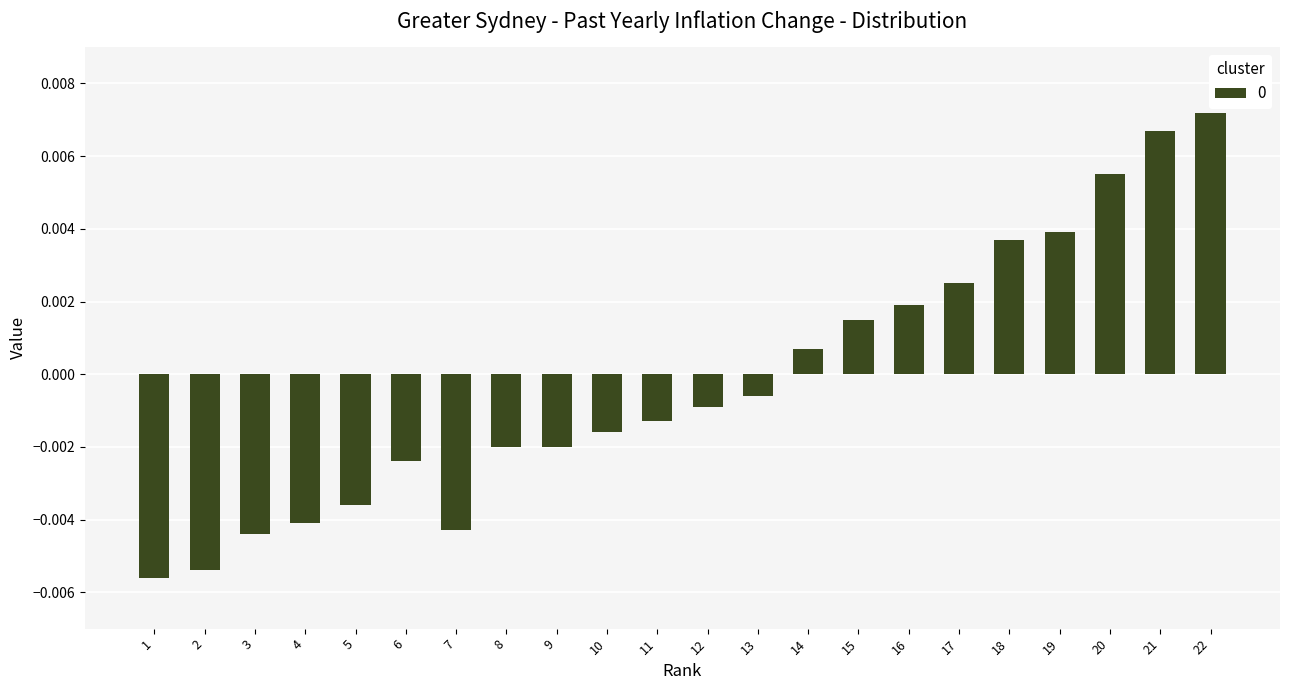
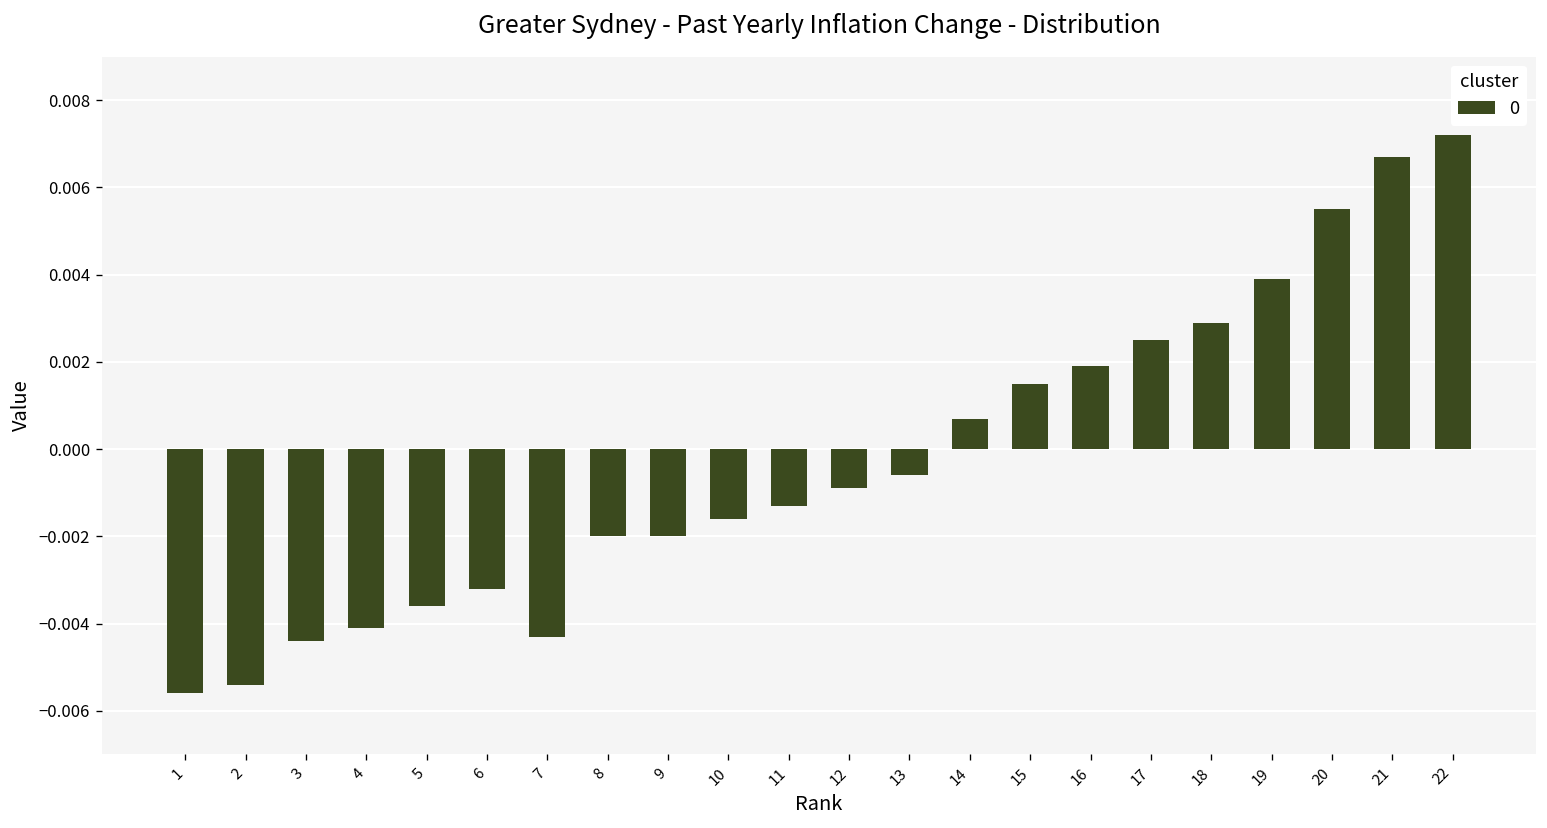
6: -0.0024 -> -0.0032
18: 0.0037 -> 0.0029
